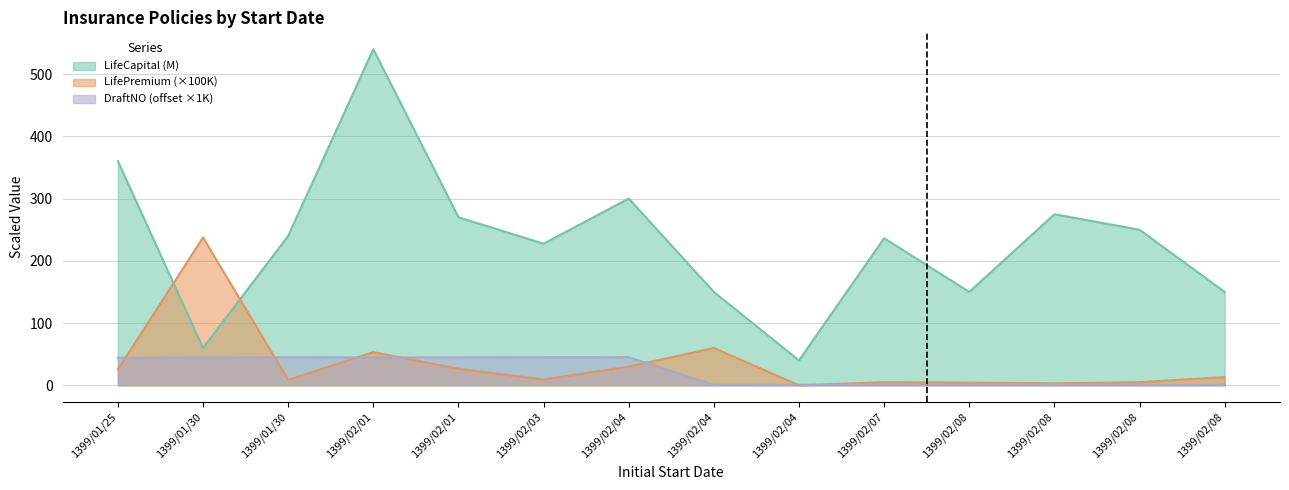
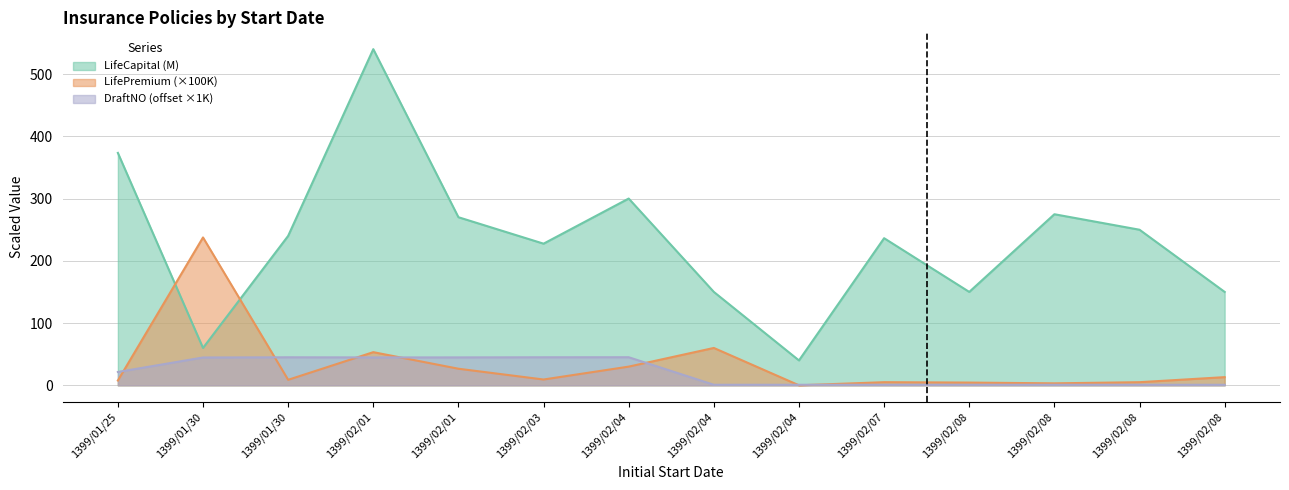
LifeCapital (M), 1399/01/25: 360 -> 370
LifePremium (×100K), 1399/01/25: 30 -> 10
DraftNO (offset ×1K), 1399/01/25: 40 -> 20
